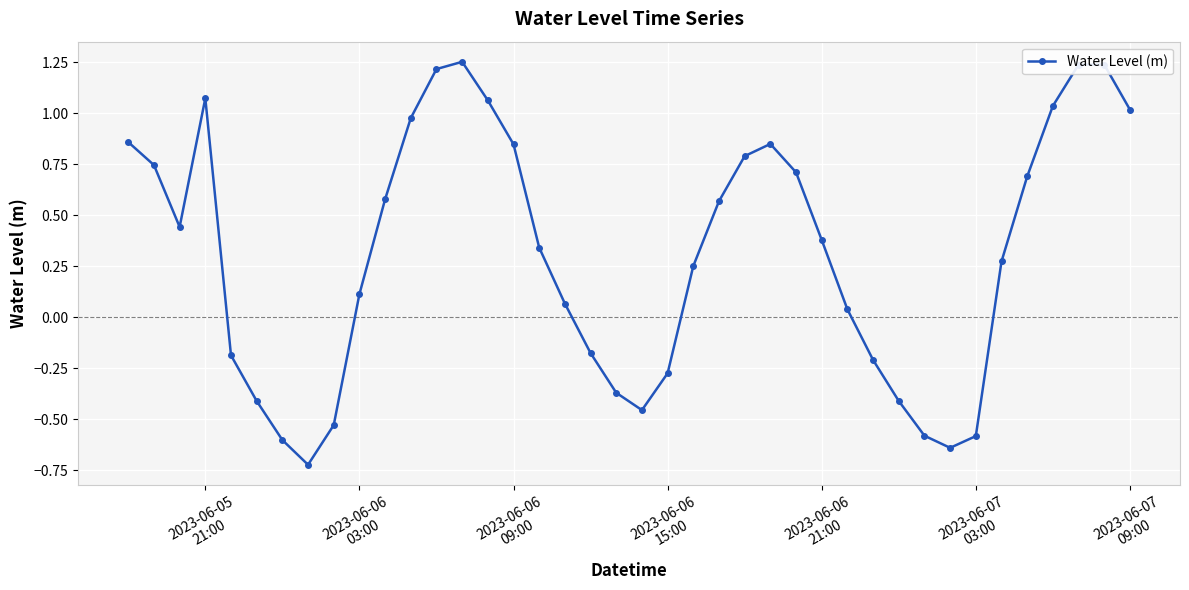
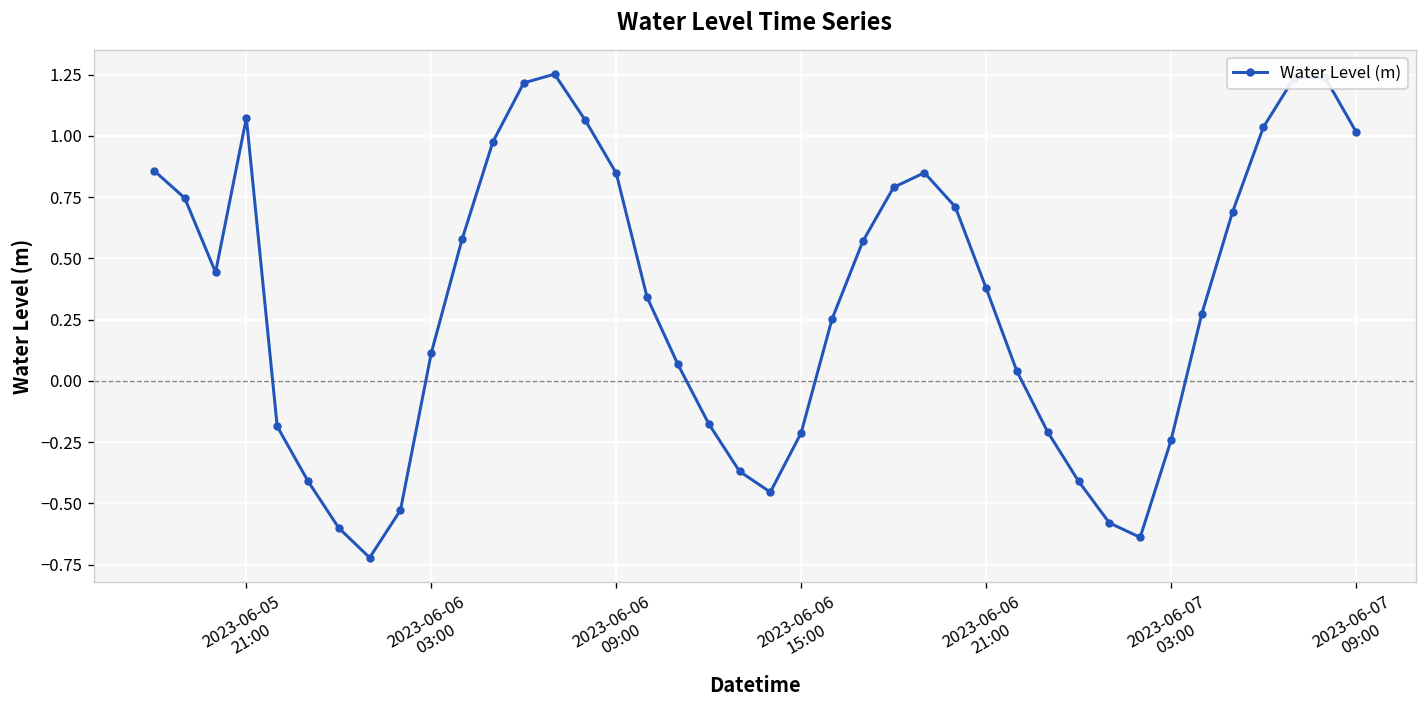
2023-06-06 15:00: -0.27 -> -0.21
2023-06-07 03:00: -0.58 -> -0.24
